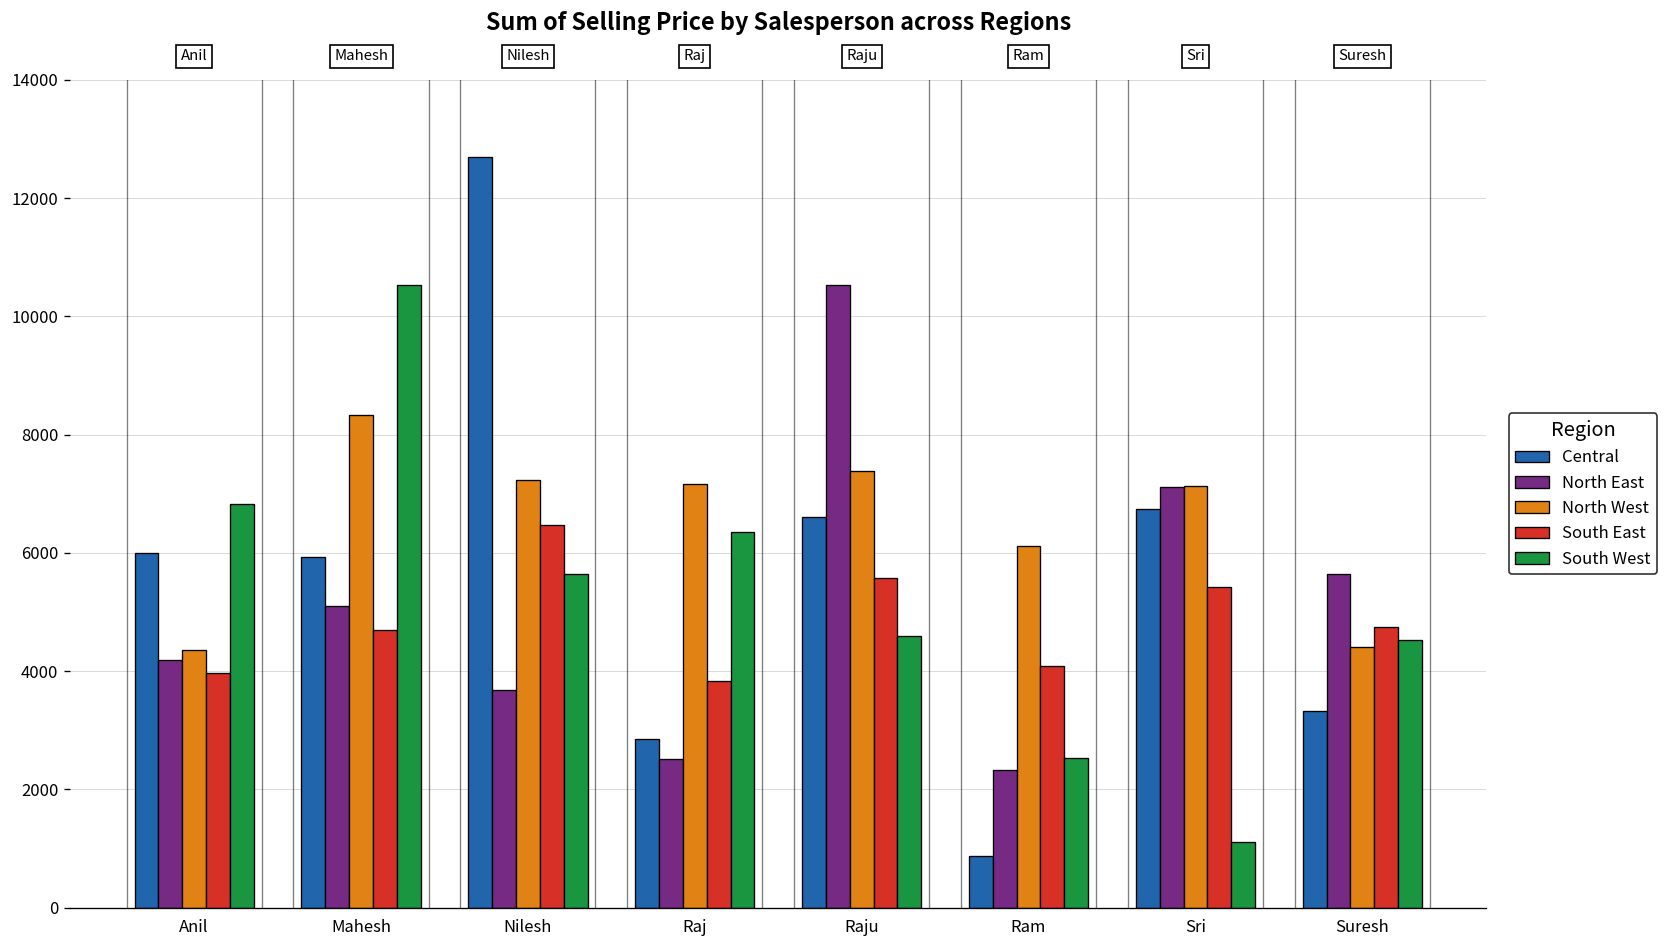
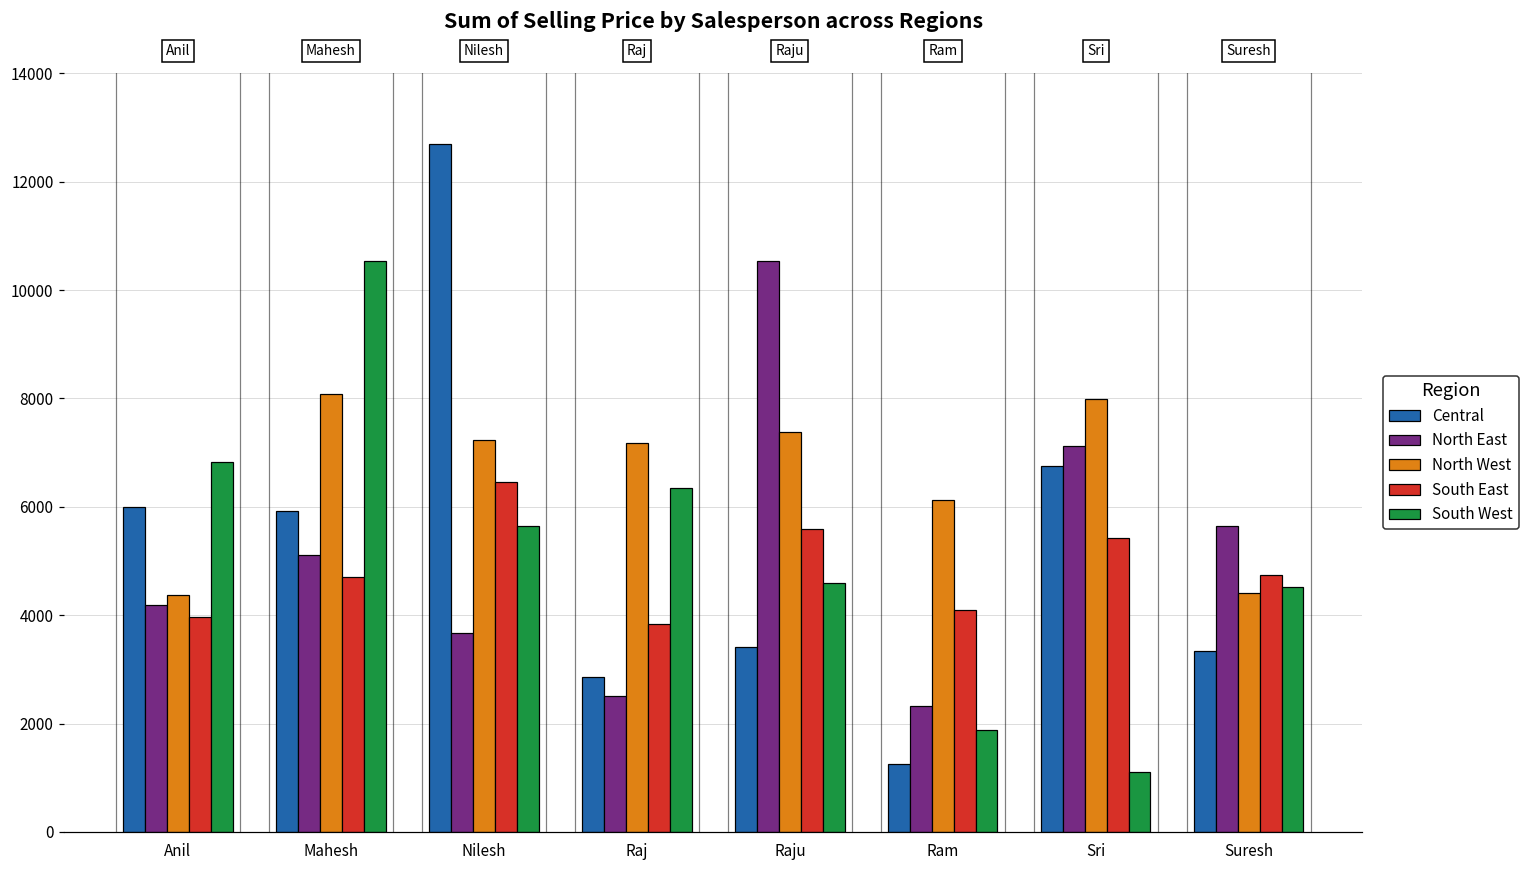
North West, Mahesh: 8300 -> 8100
Central, Raju: 6600 -> 3400
Central, Ram: 900 -> 1200
South West, Ram: 2500 -> 1900
North West, Sri: 7100 -> 8000
